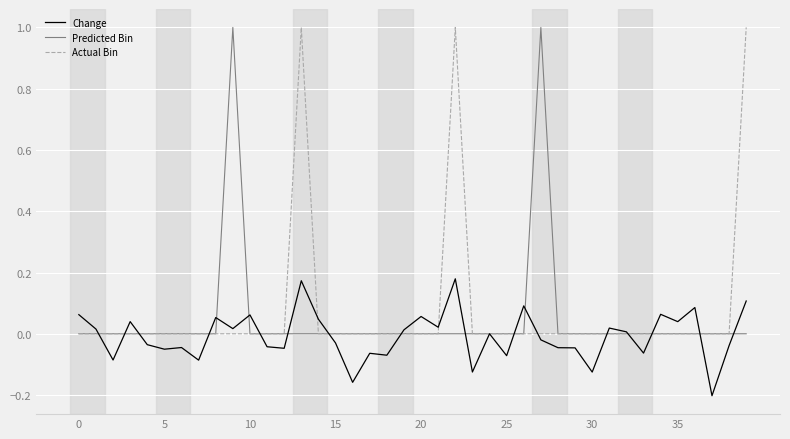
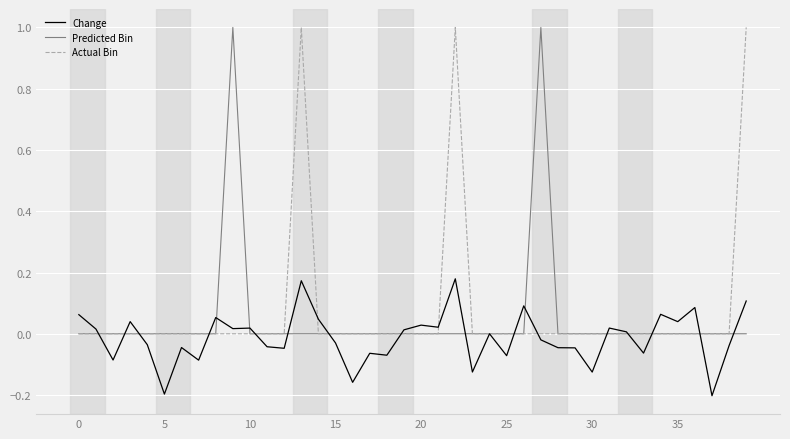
Change, 5: -0.05 -> -0.20
Change, 10: 0.06 -> 0.02
Change, 20: 0.06 -> 0.03
